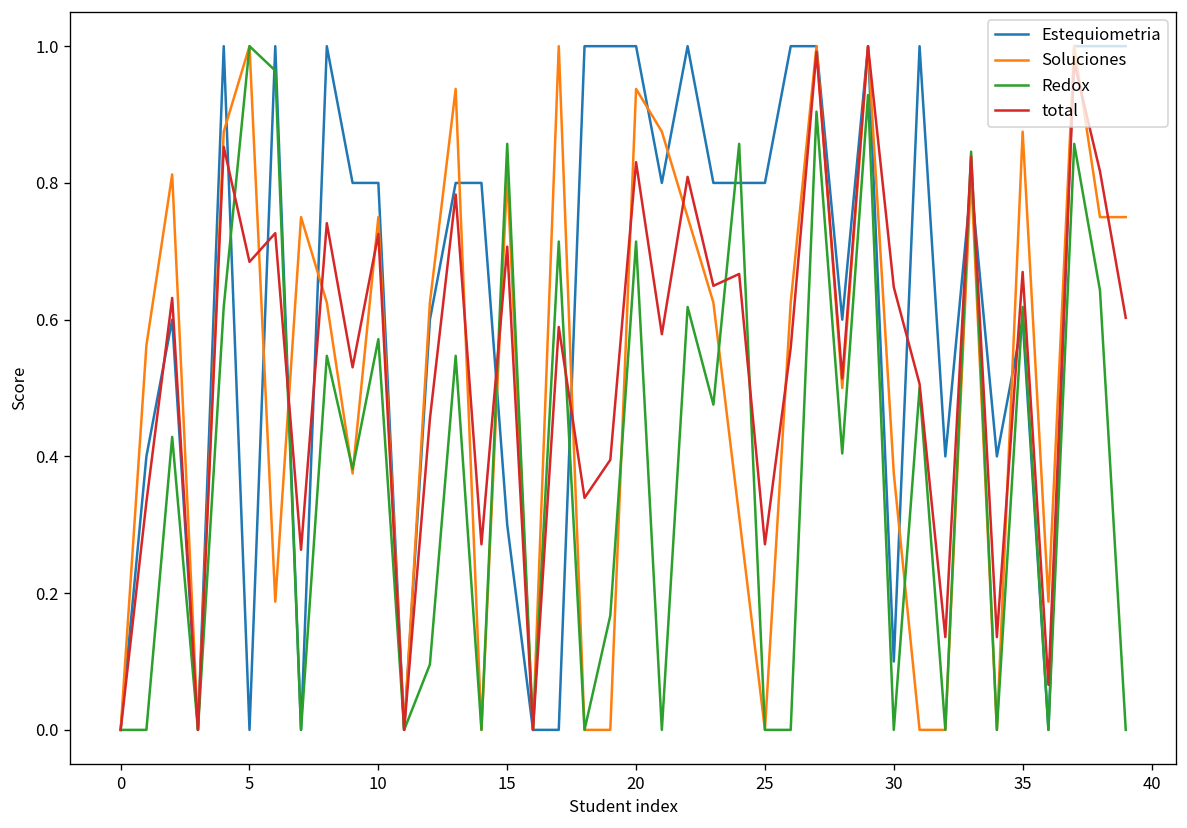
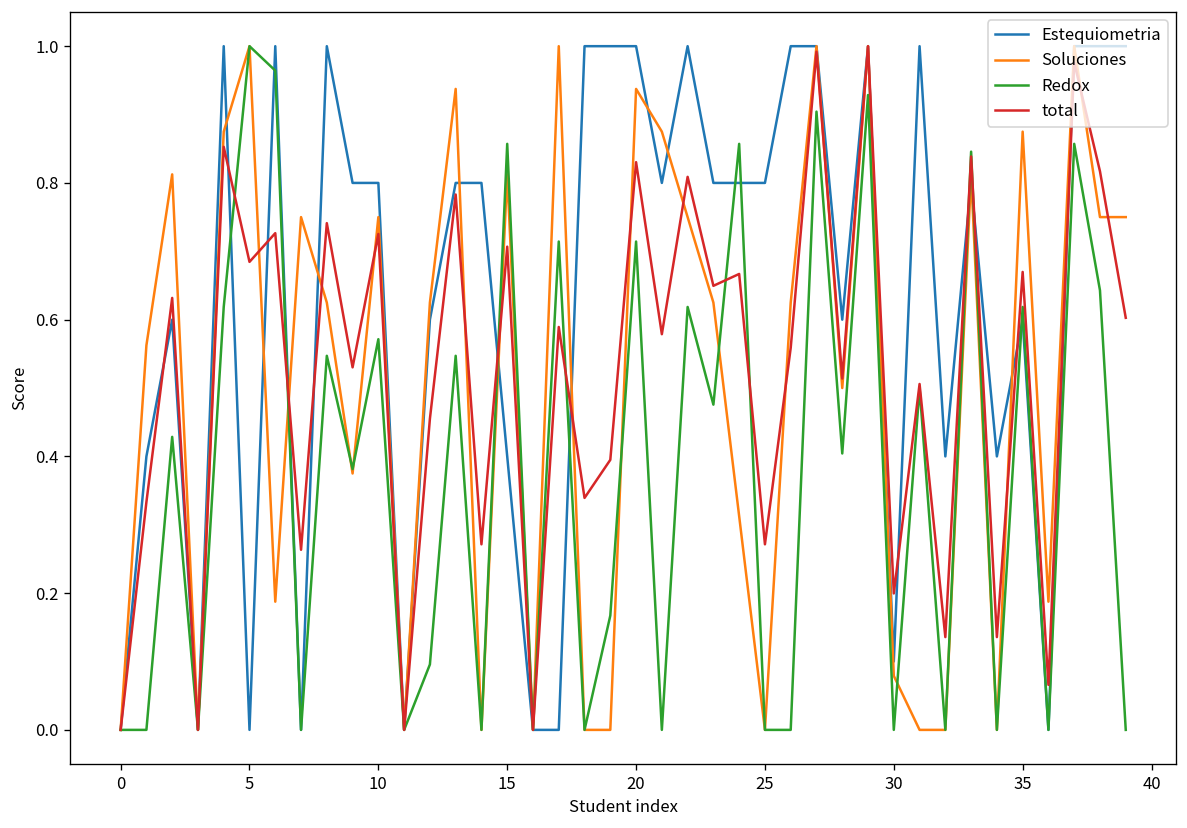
Estequiometria, 15: 0.3 -> 0.4
Soluciones, 30: 0.38 -> 0.08
total, 30: 0.65 -> 0.20
